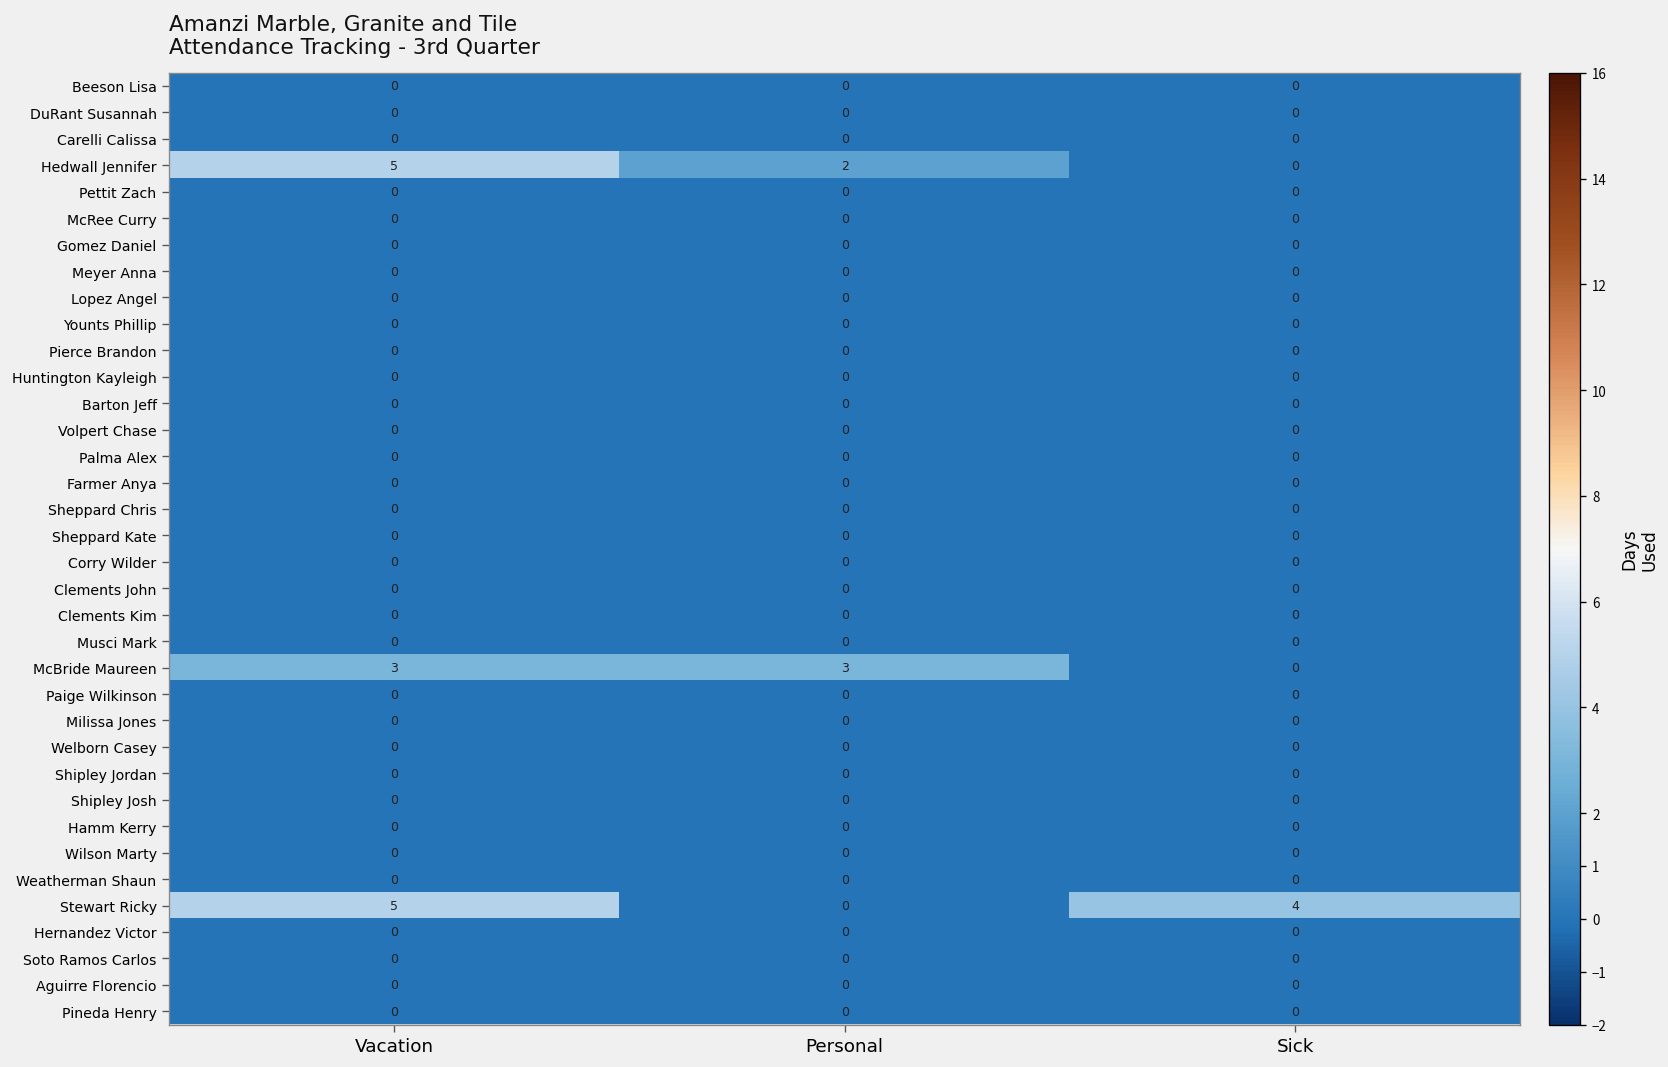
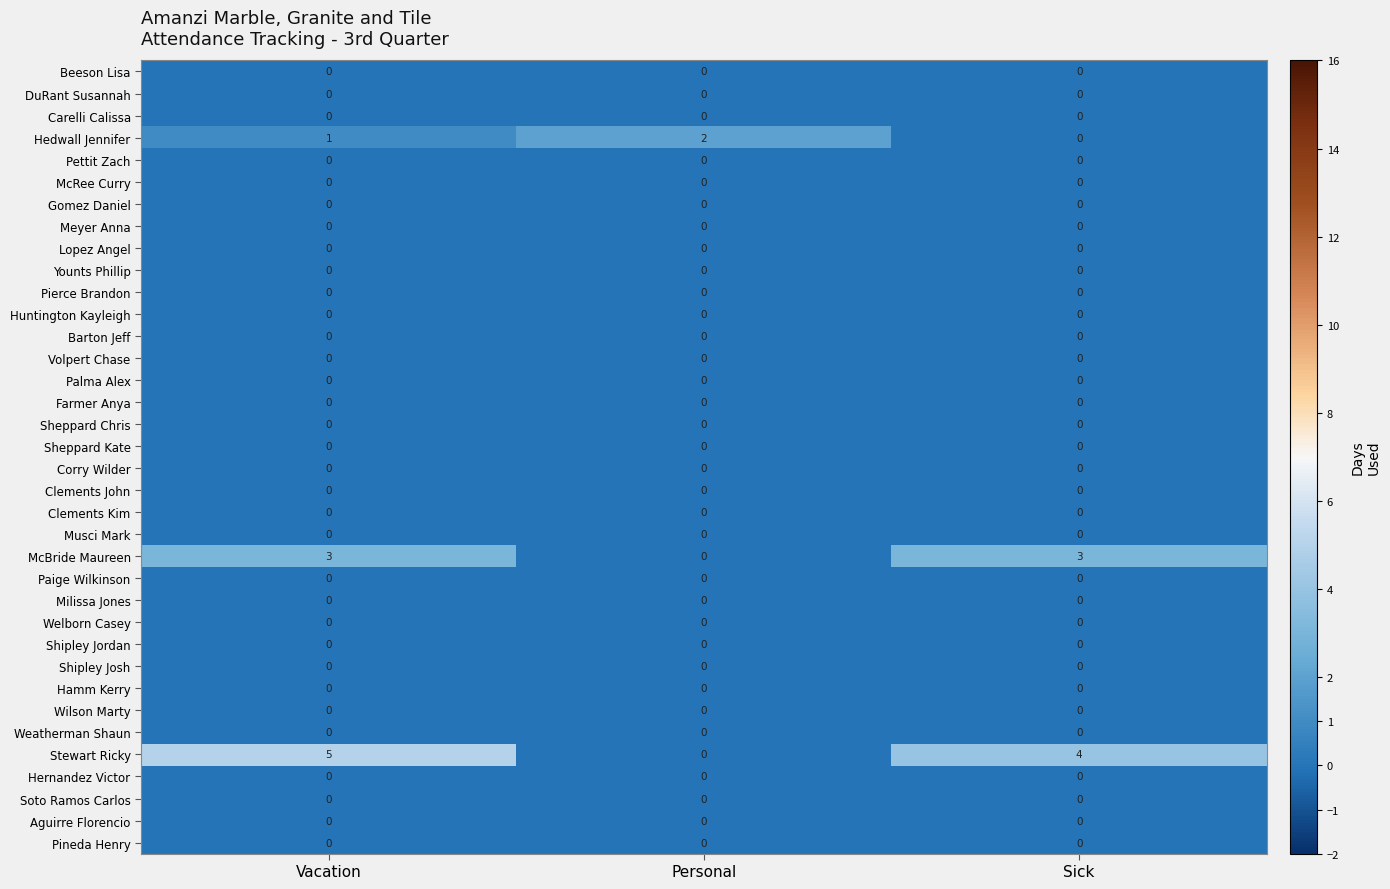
Hedwall Jennifer, Vacation: 5 -> 1
McBride Maureen, Personal: 3 -> 0
McBride Maureen, Sick: 0 -> 3
